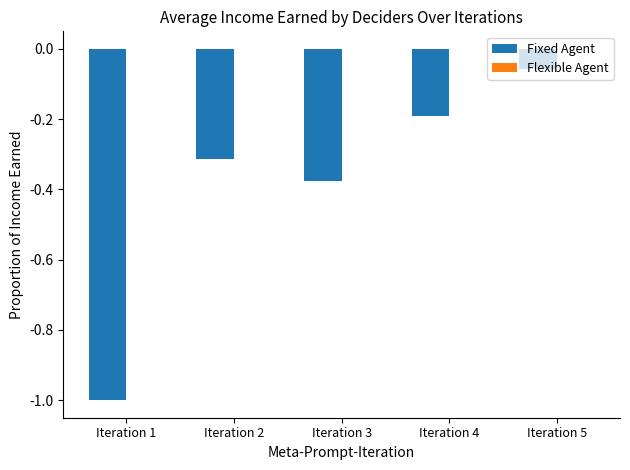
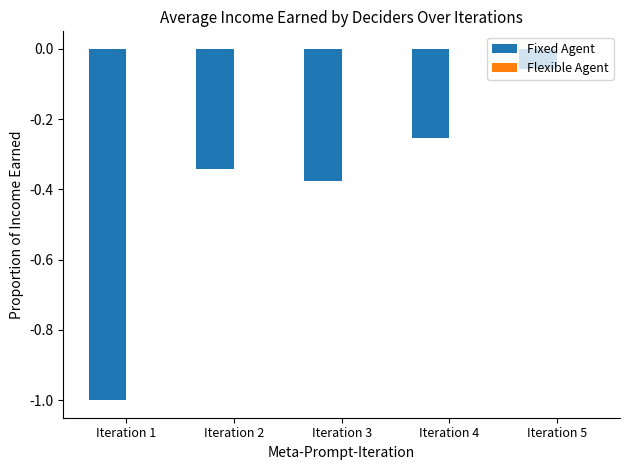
Fixed Agent, Iteration 2: -0.31 -> -0.34
Fixed Agent, Iteration 4: -0.19 -> -0.25
